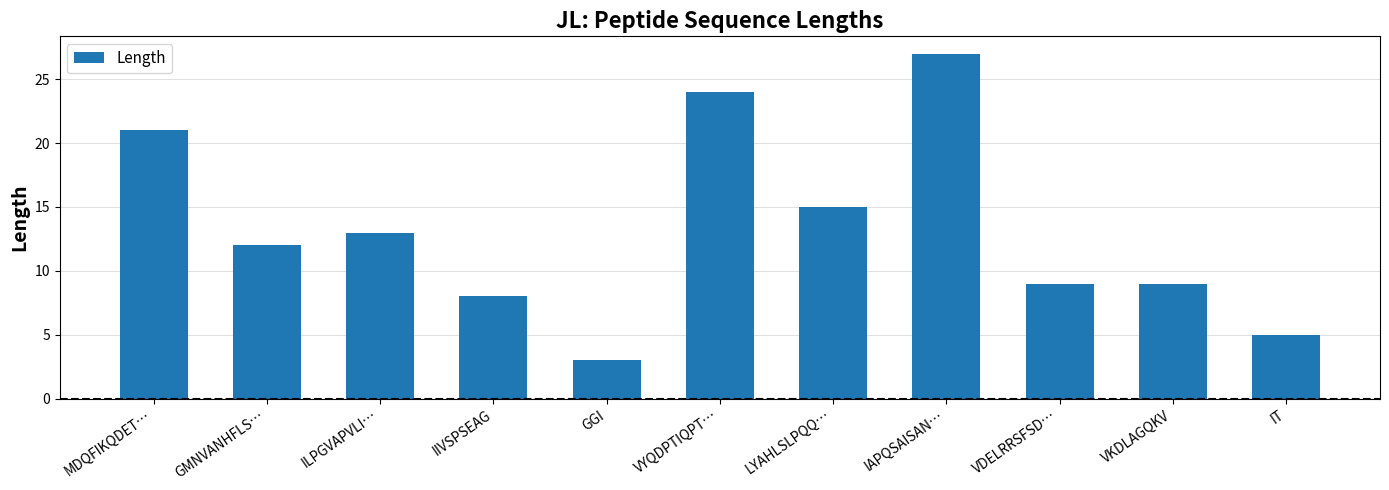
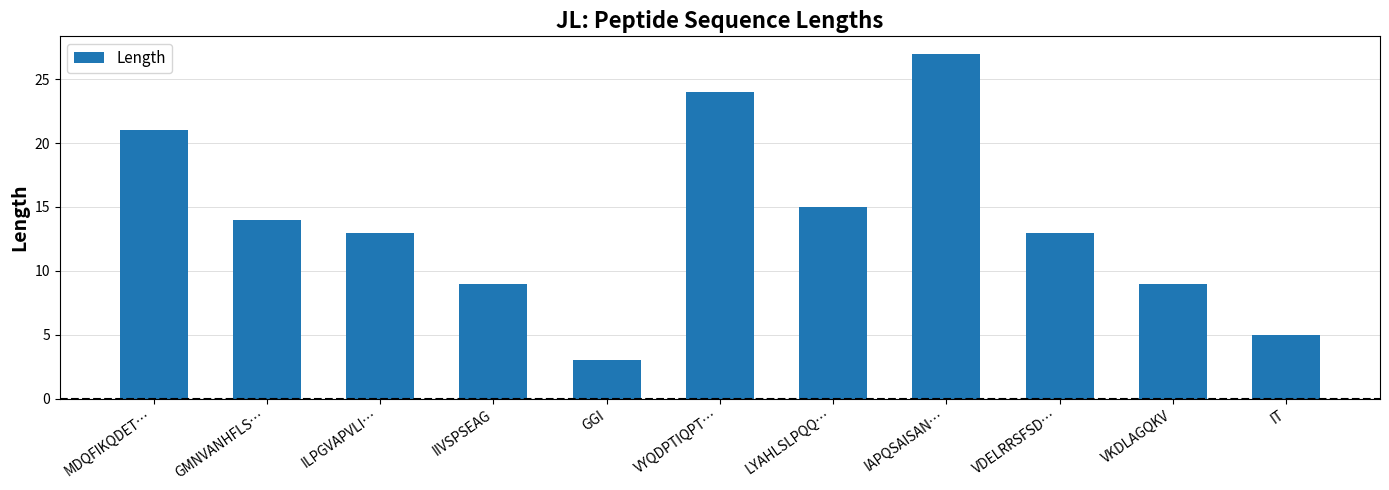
GMNVANHFLS…: 12 -> 14
IIVSPSEAG: 8 -> 9
VDELRRSFSD…: 9 -> 13
